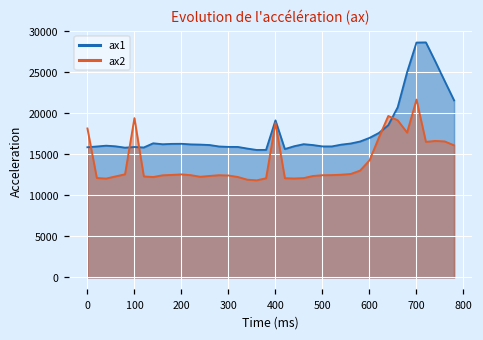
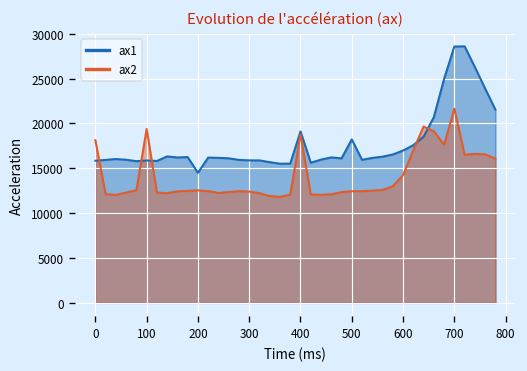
ax1, 200: 16000 -> 14000
ax1, 500: 16000 -> 18000
